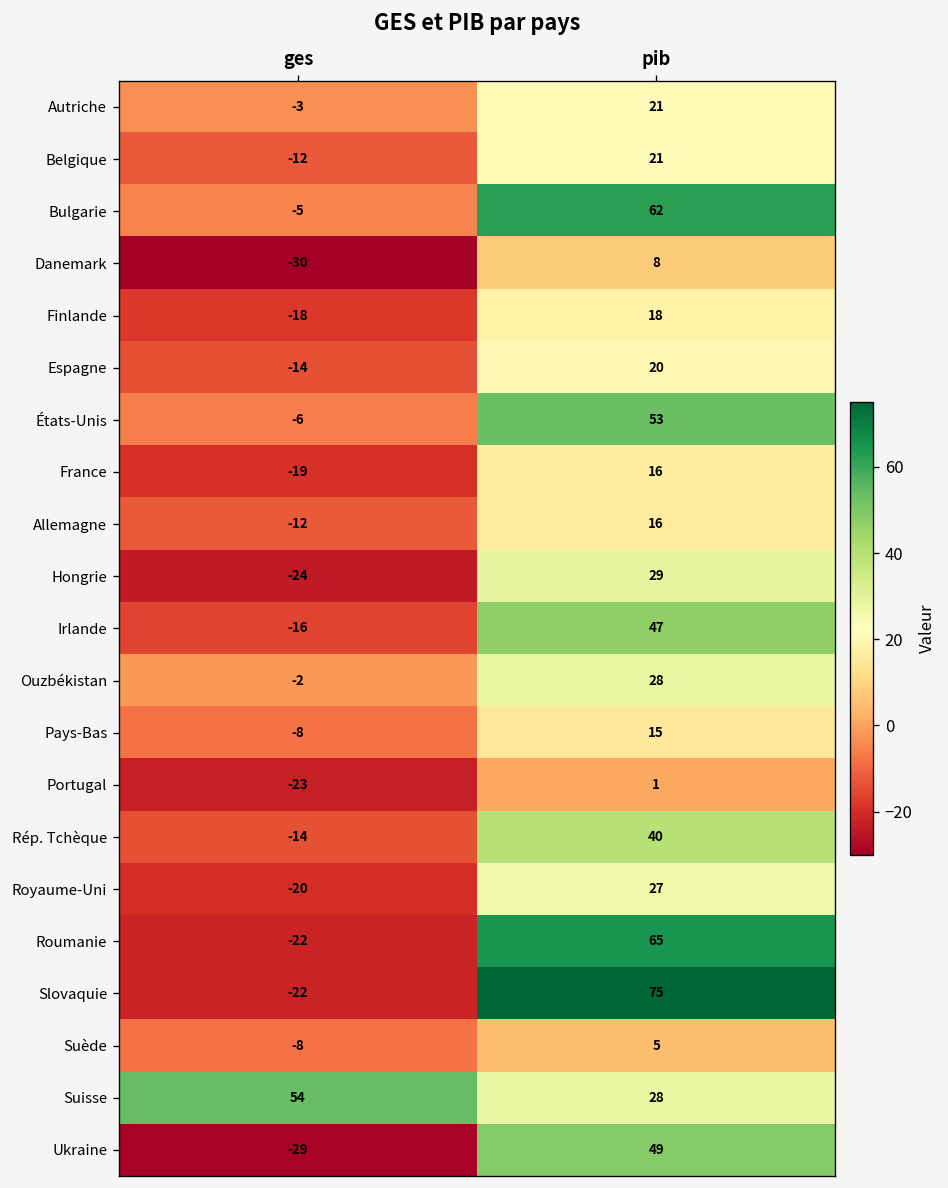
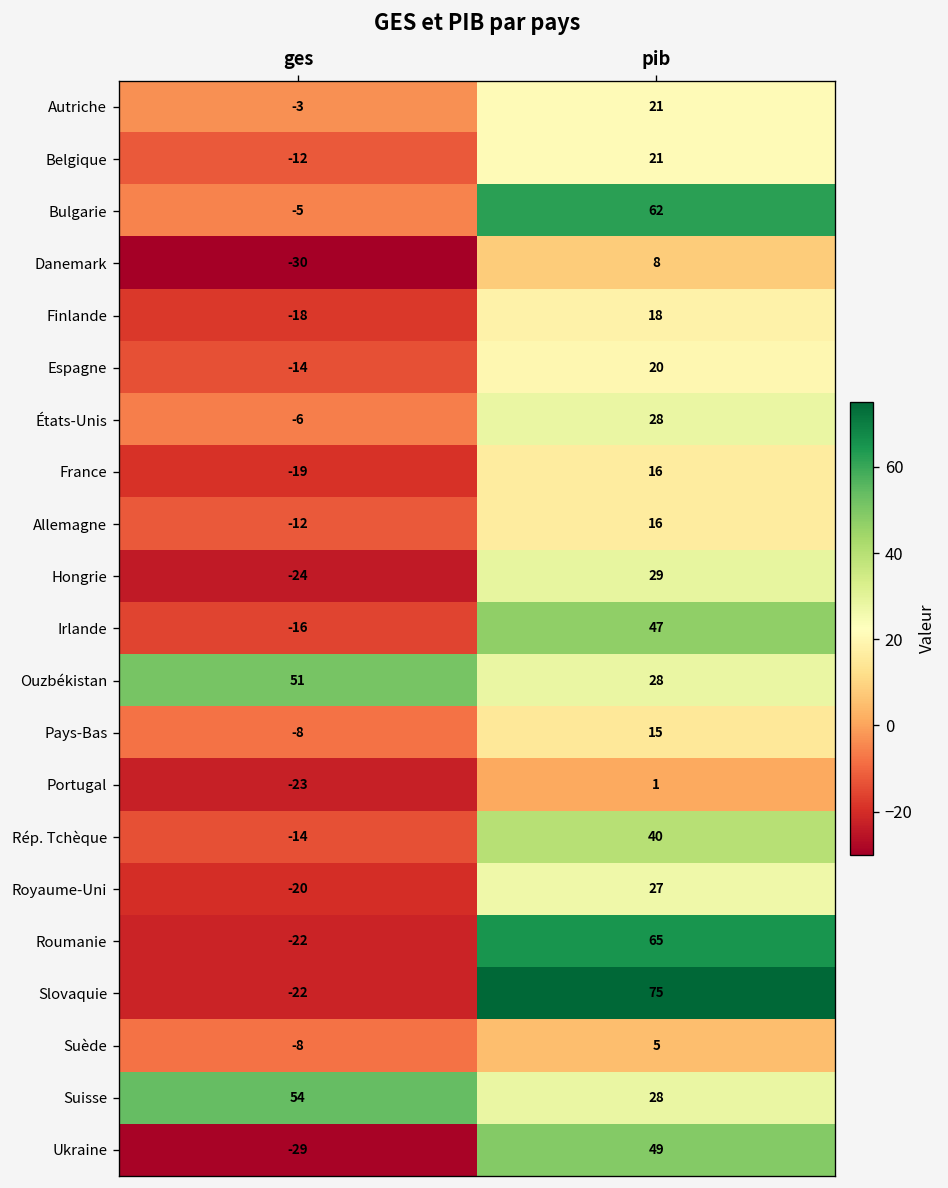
États-Unis, pib: 53 -> 28
Ouzbékistan, ges: -2 -> 51
